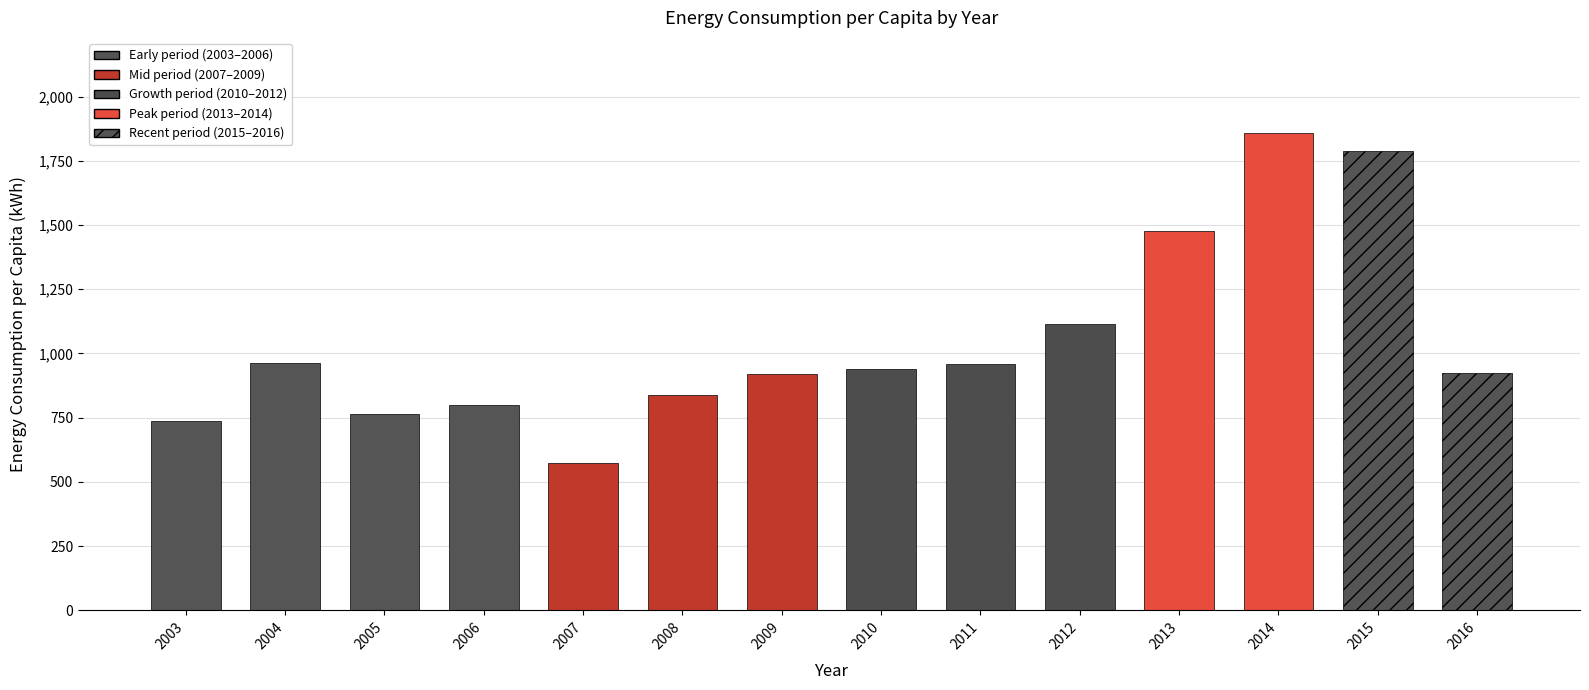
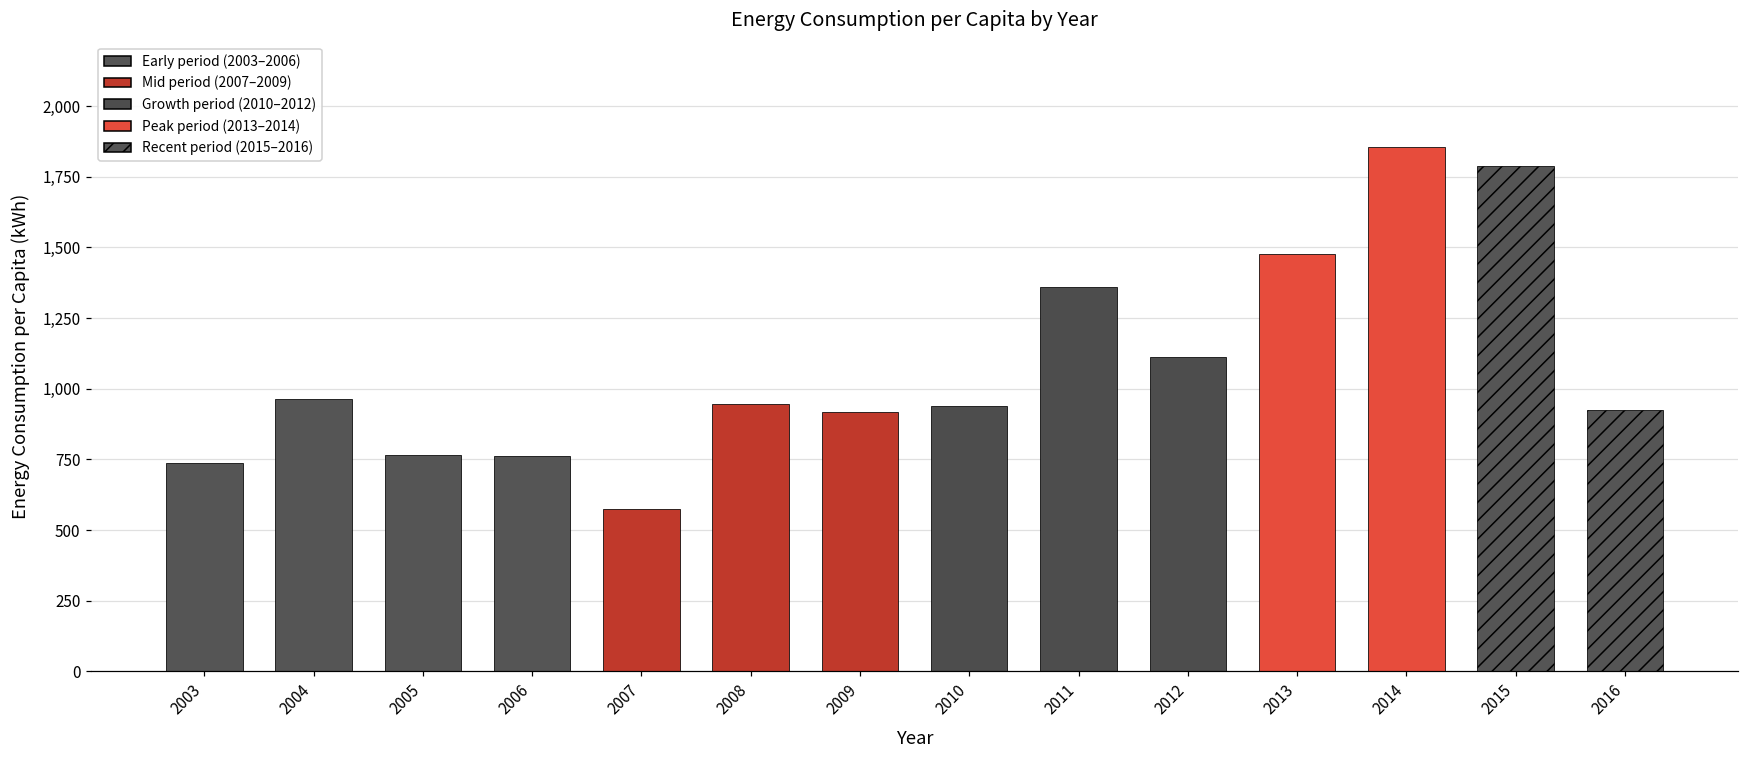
2006: 800 -> 760
2008: 840 -> 950
2011: 960 -> 1,360
